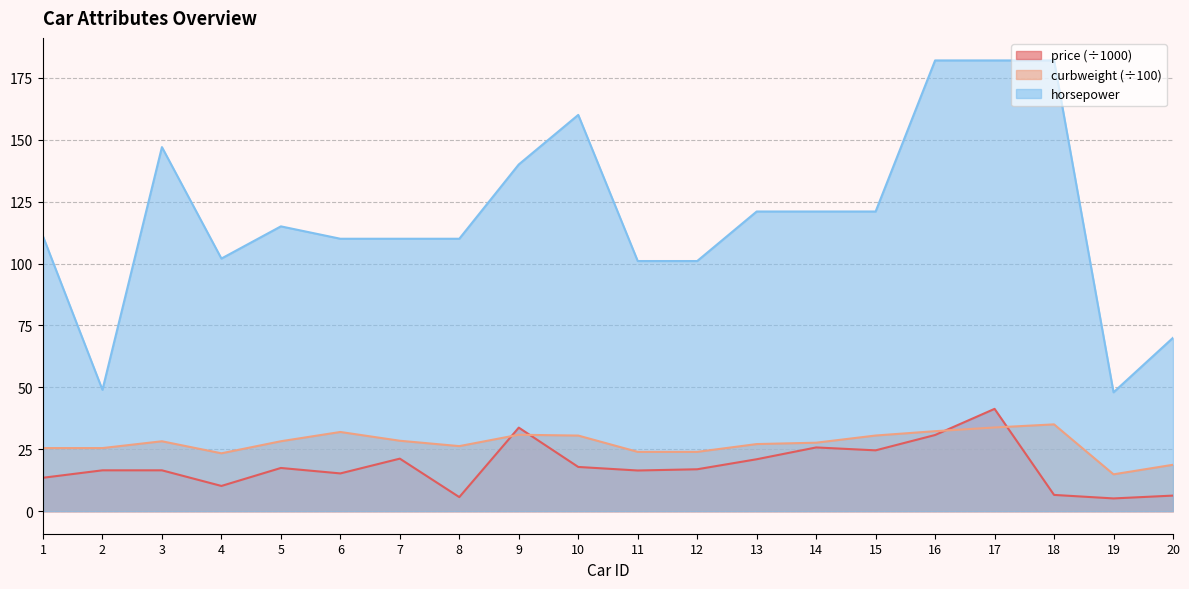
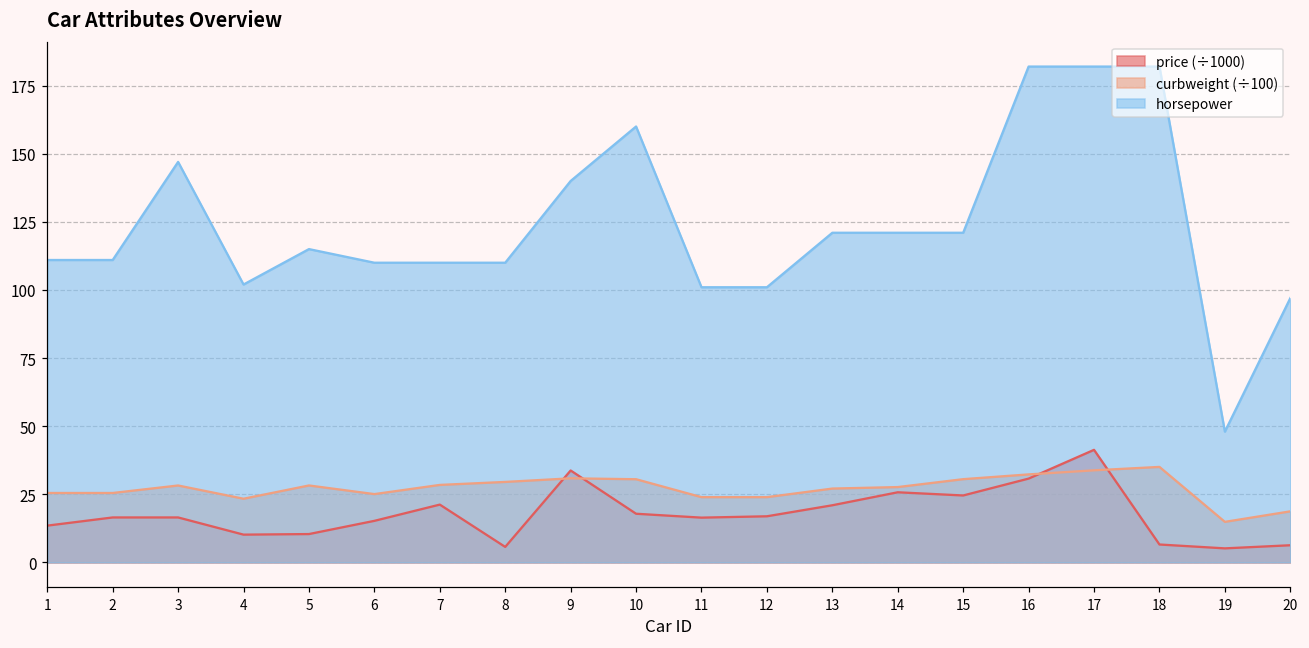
horsepower, 2: 49 -> 111
price (÷1000), 5: 17 -> 10
curbweight (÷100), 6: 32 -> 25
curbweight (÷100), 8: 26 -> 30
horsepower, 20: 70 -> 97
